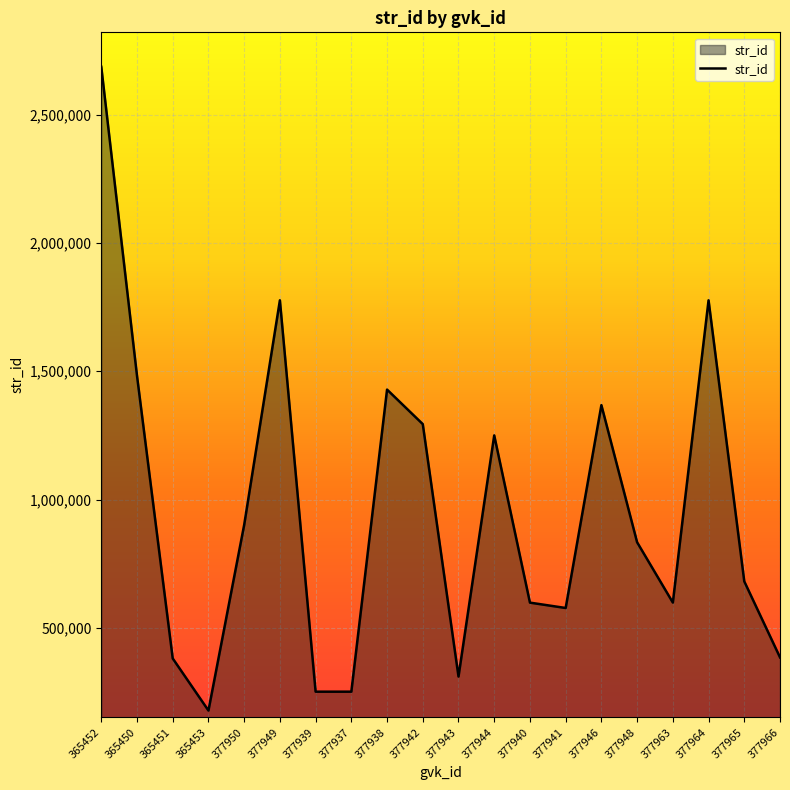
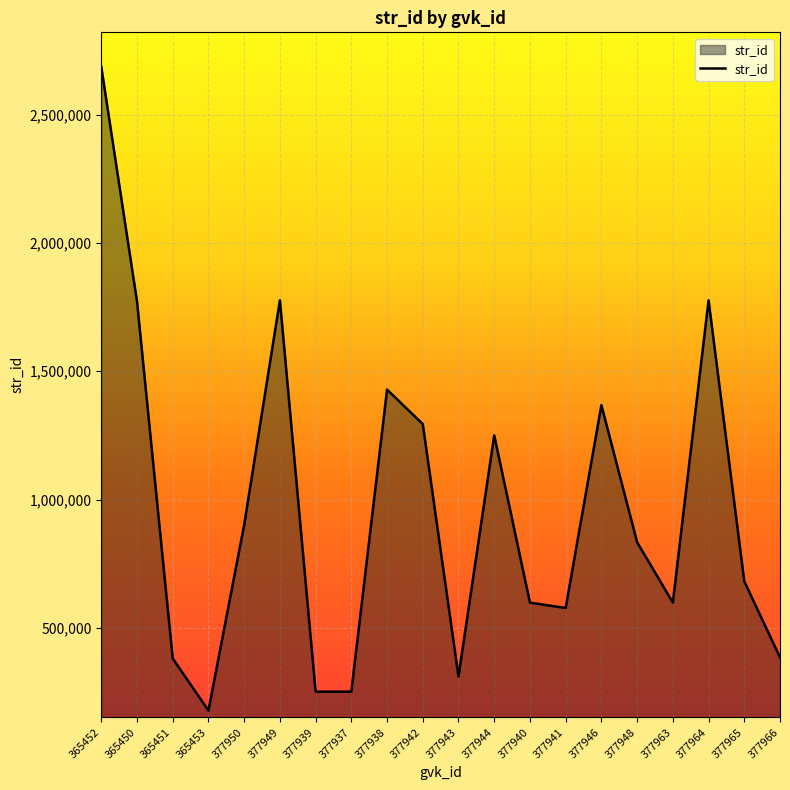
365450: 1,480,000 -> 1,770,000
